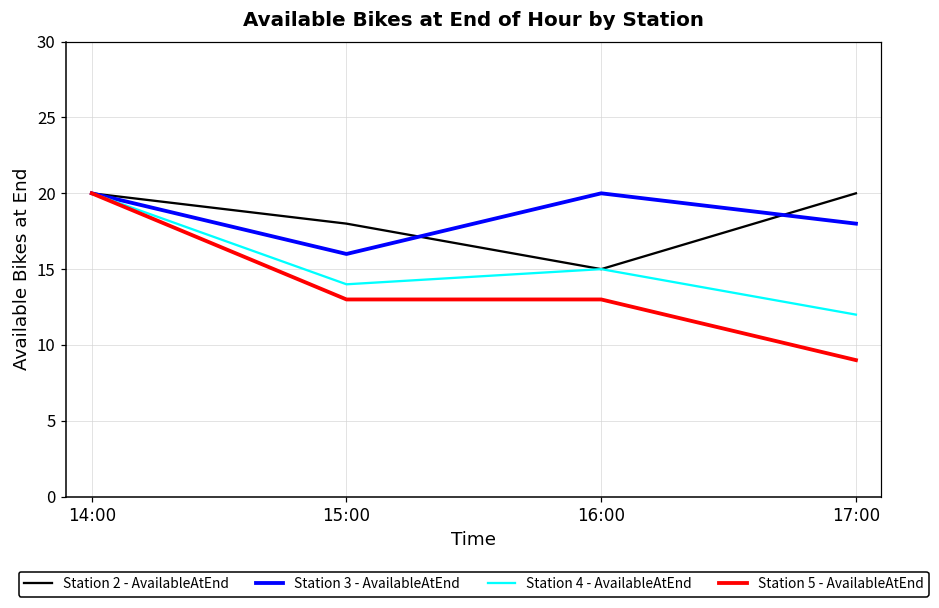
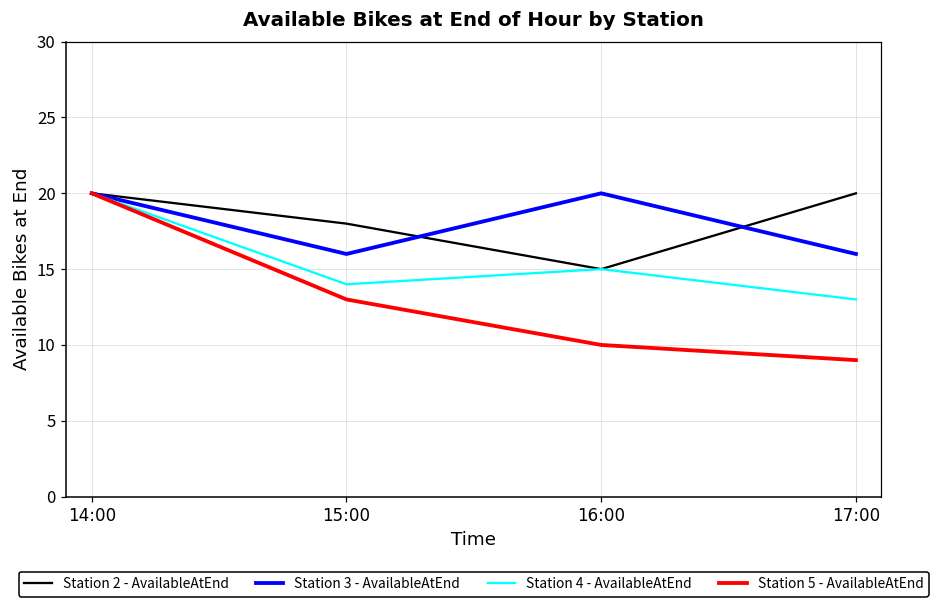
Station 5 - AvailableAtEnd, 16:00: 13 -> 10
Station 3 - AvailableAtEnd, 17:00: 18 -> 16
Station 4 - AvailableAtEnd, 17:00: 12 -> 13
